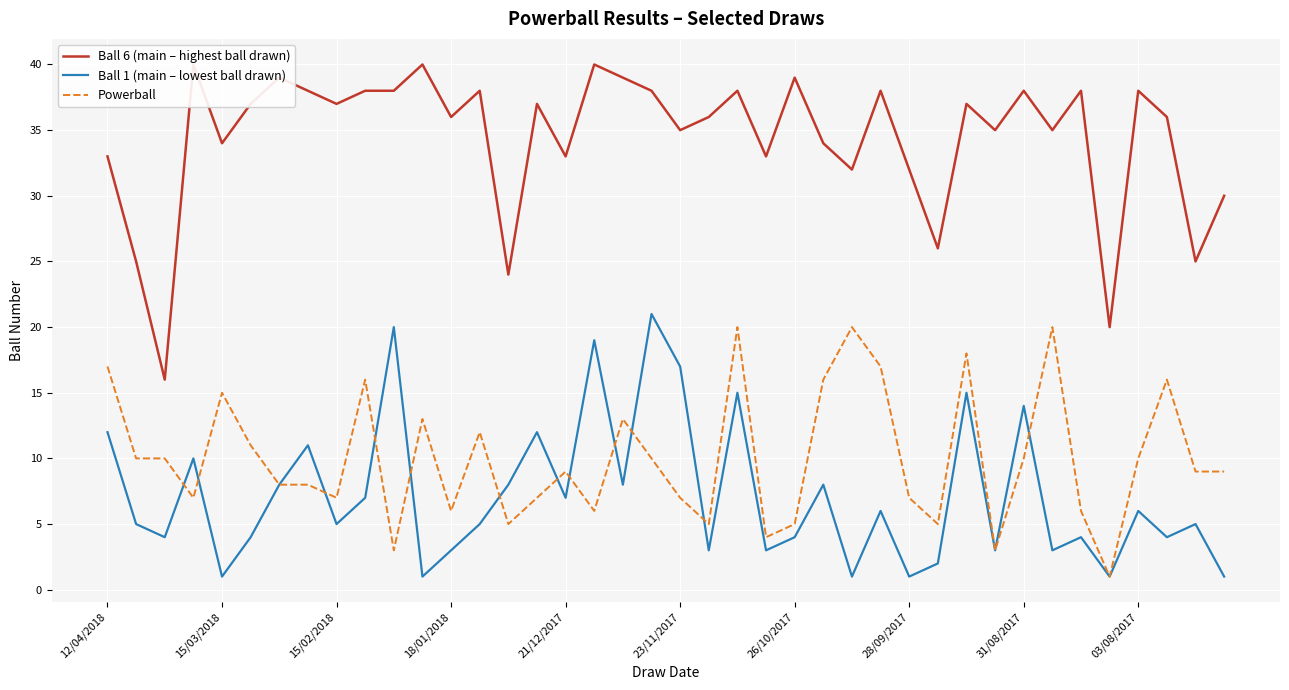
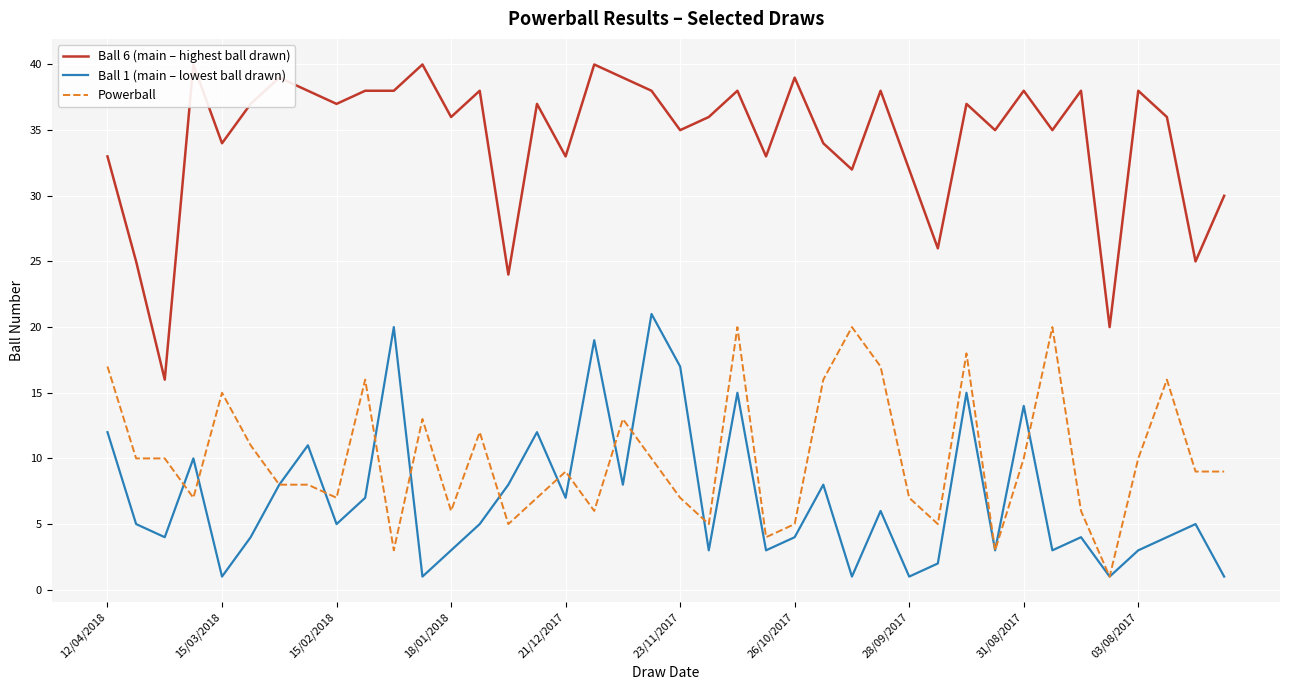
Ball 1 (main – lowest ball drawn), 03/08/2017: 6 -> 3
